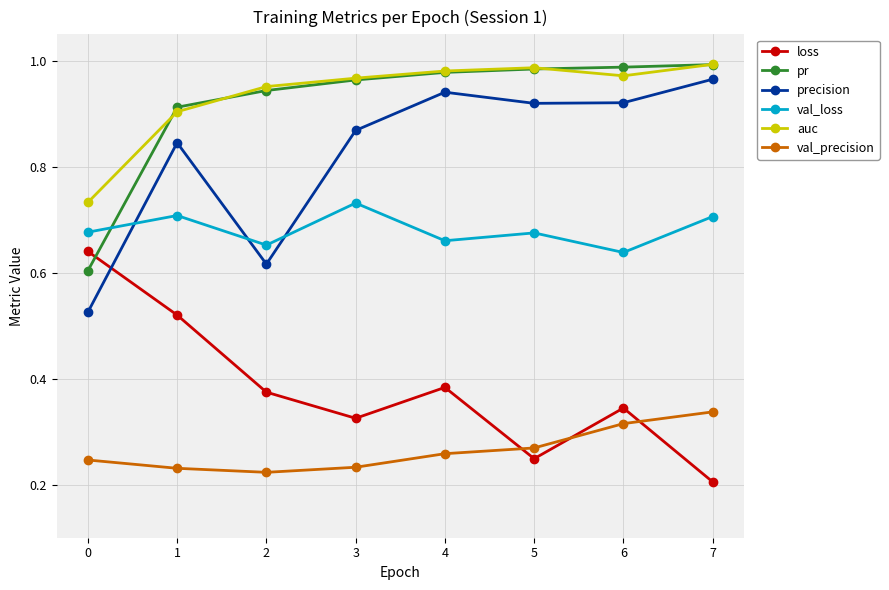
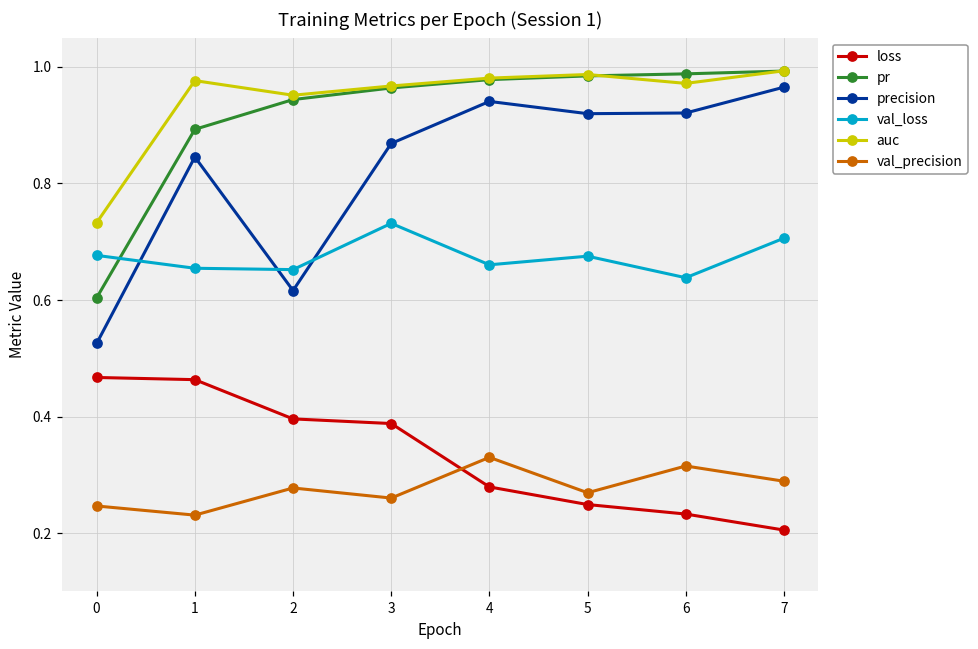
loss, 0: 0.64 -> 0.47
loss, 1: 0.52 -> 0.46
pr, 1: 0.91 -> 0.89
val_loss, 1: 0.71 -> 0.65
auc, 1: 0.90 -> 0.98
loss, 2: 0.37 -> 0.40
val_precision, 2: 0.22 -> 0.28
loss, 3: 0.33 -> 0.39
val_precision, 3: 0.23 -> 0.26
loss, 4: 0.38 -> 0.28
val_precision, 4: 0.26 -> 0.33
loss, 6: 0.34 -> 0.23
val_precision, 7: 0.34 -> 0.29
